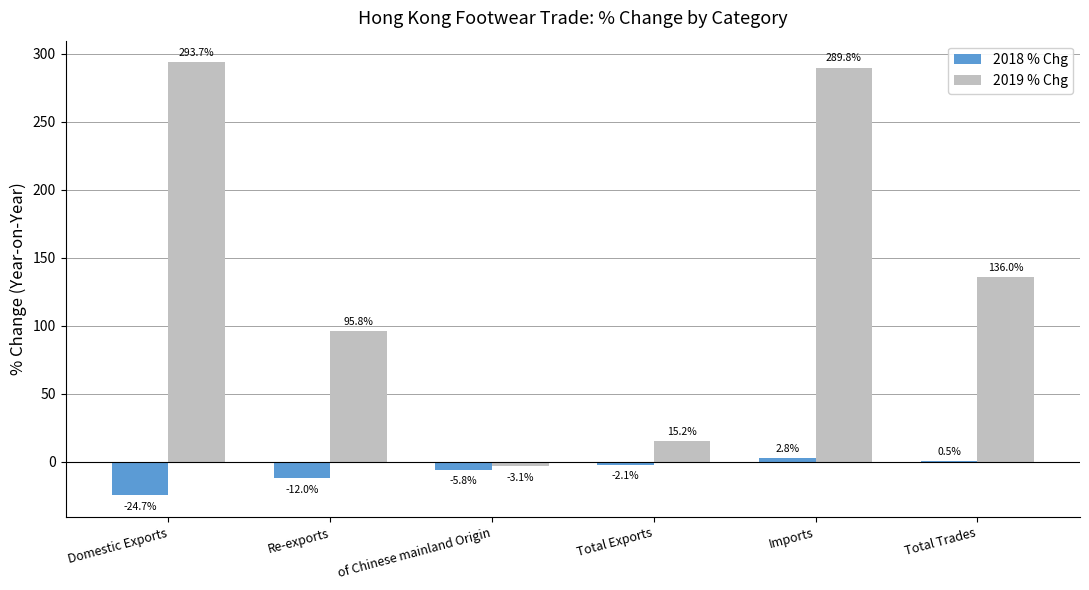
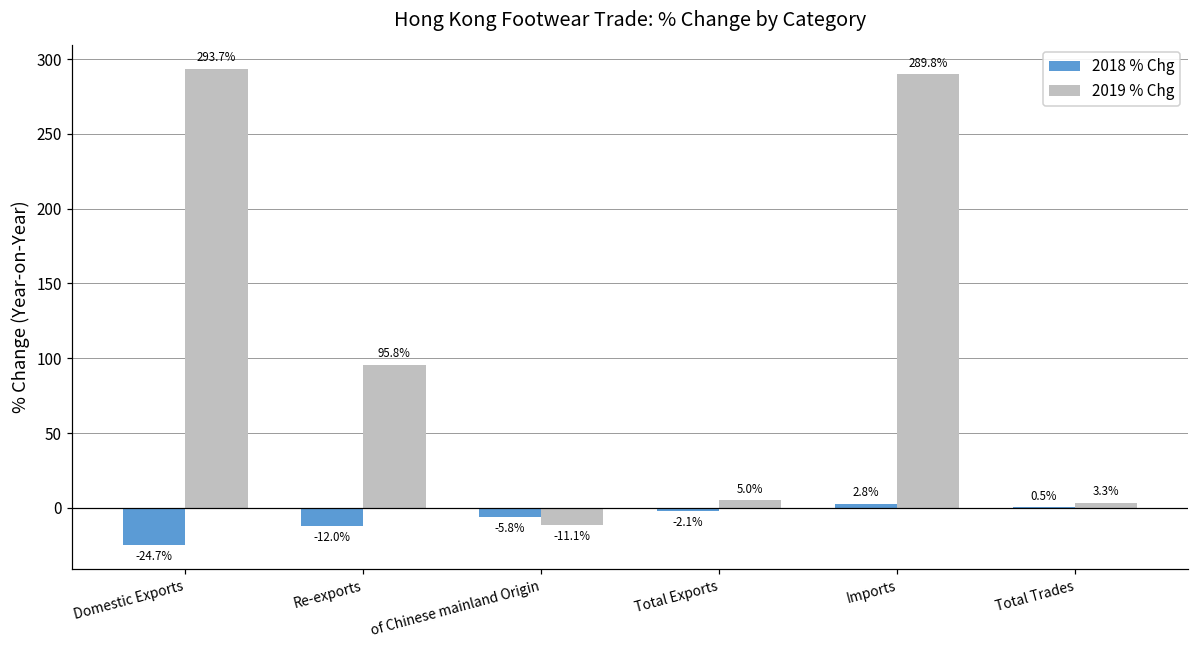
2019 % Chg, of Chinese mainland Origin: -3.1% -> -11.1%
2019 % Chg, Total Exports: 15.2% -> 5.0%
2019 % Chg, Total Trades: 136.0% -> 3.3%
